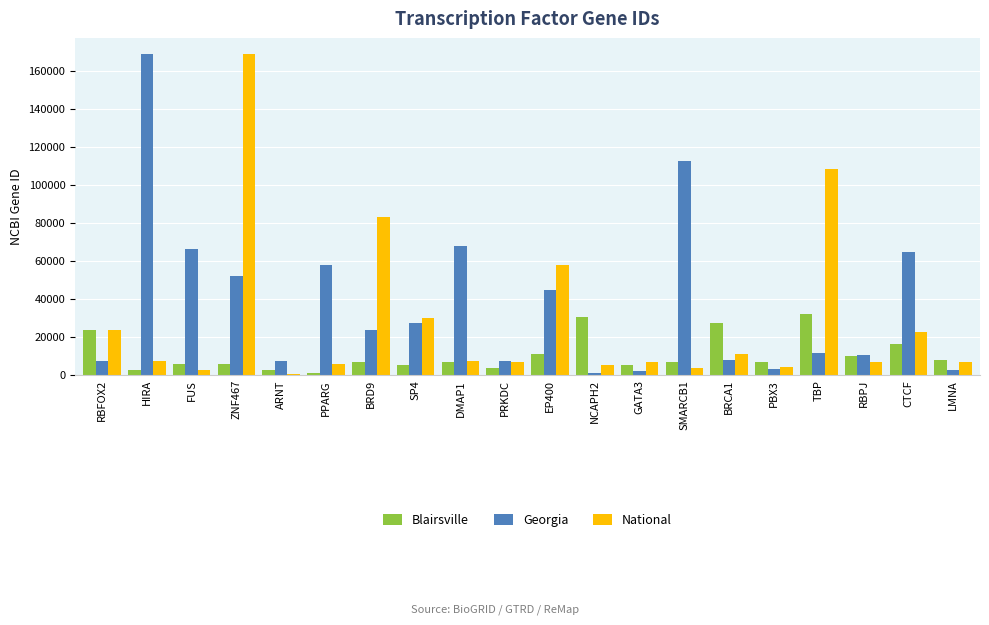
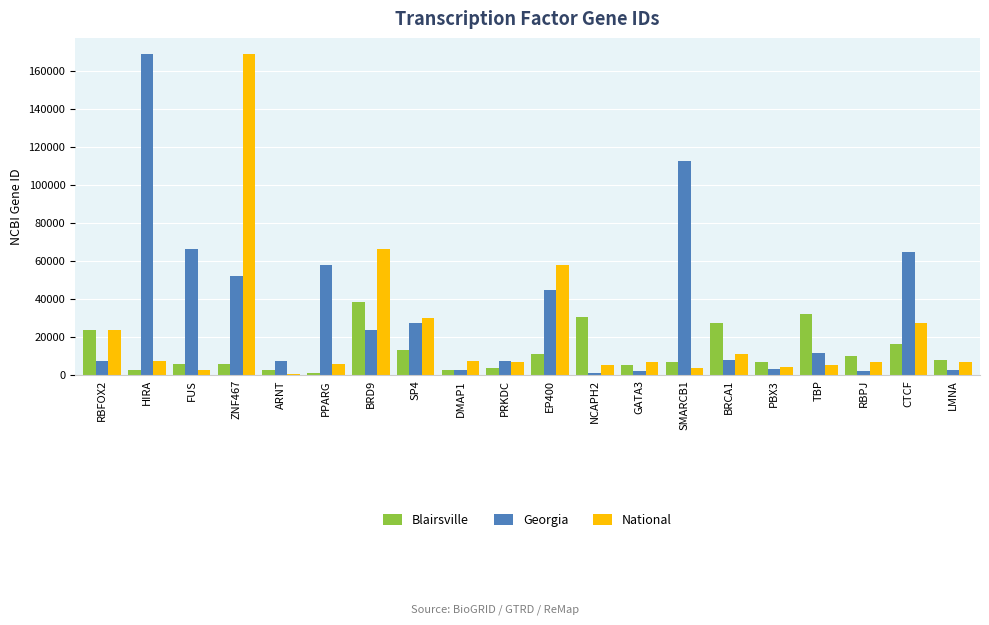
Blairsville, BRD9: 7000 -> 38000
National, BRD9: 83000 -> 66000
Blairsville, SP4: 5000 -> 13000
Blairsville, DMAP1: 7000 -> 3000
Georgia, DMAP1: 68000 -> 2000
National, TBP: 108000 -> 5000
Georgia, RBPJ: 10000 -> 2000
National, CTCF: 23000 -> 27000
